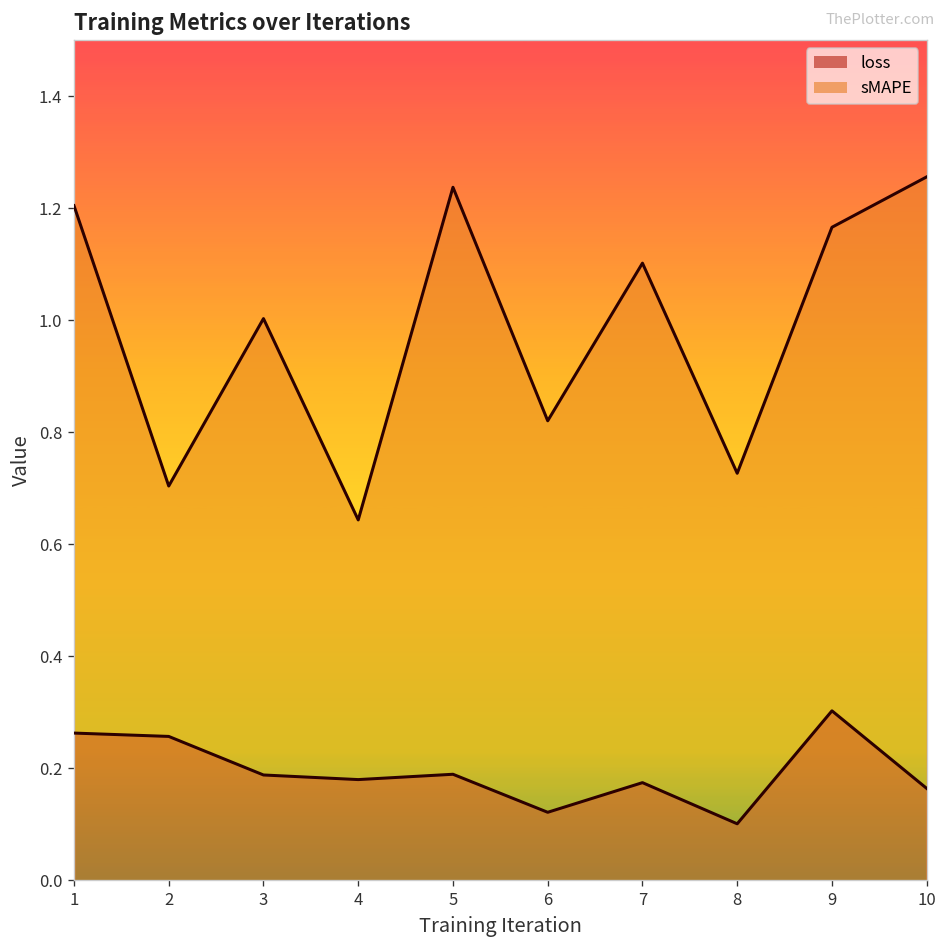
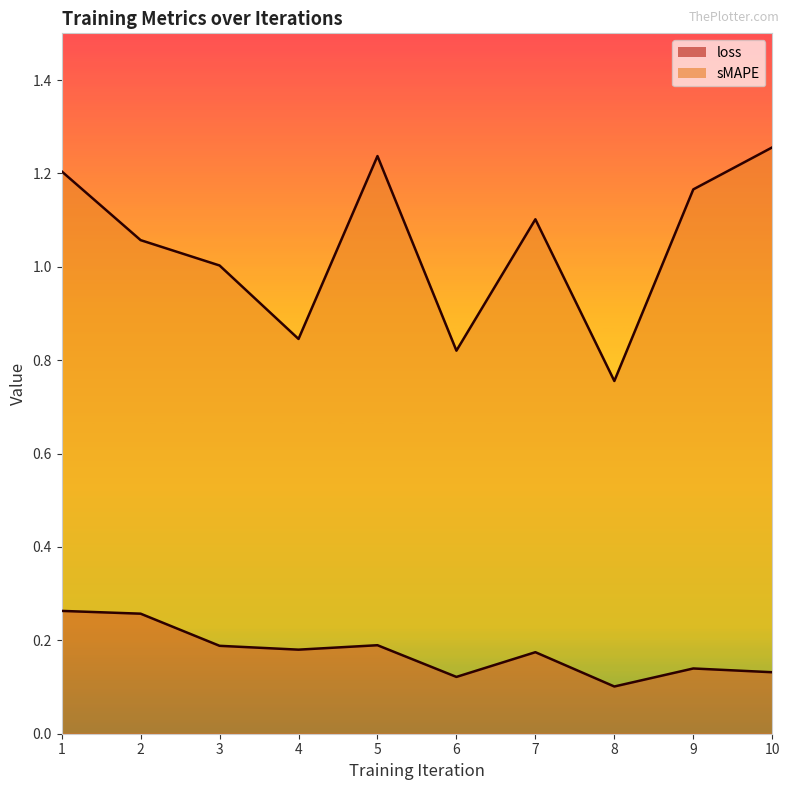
sMAPE, 2: 0.70 -> 1.06
sMAPE, 4: 0.64 -> 0.85
sMAPE, 8: 0.73 -> 0.76
loss, 9: 0.30 -> 0.14
loss, 10: 0.16 -> 0.13
